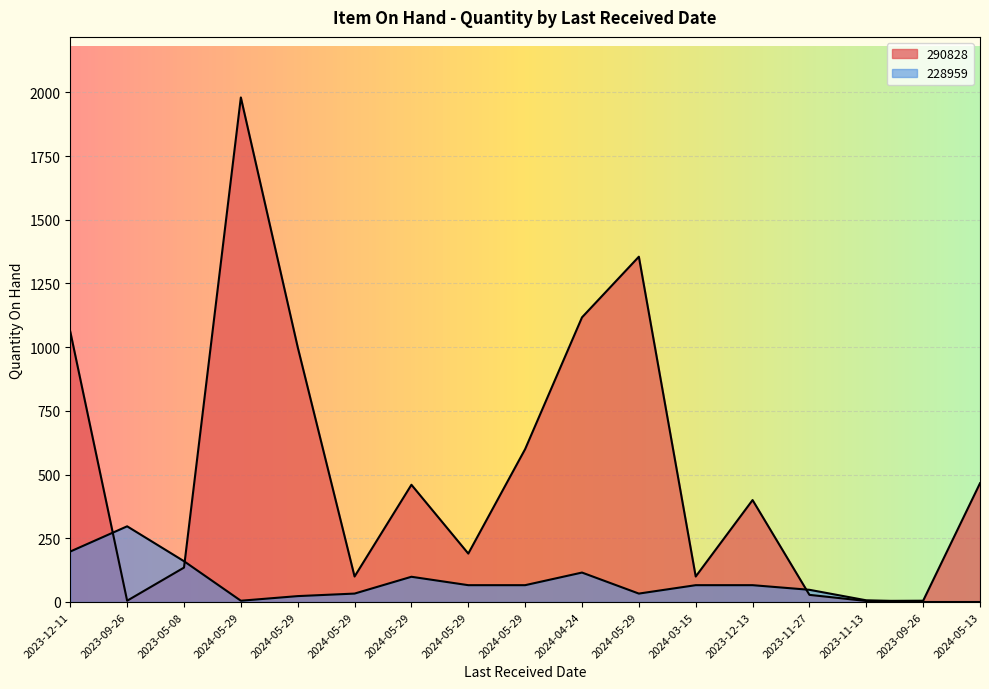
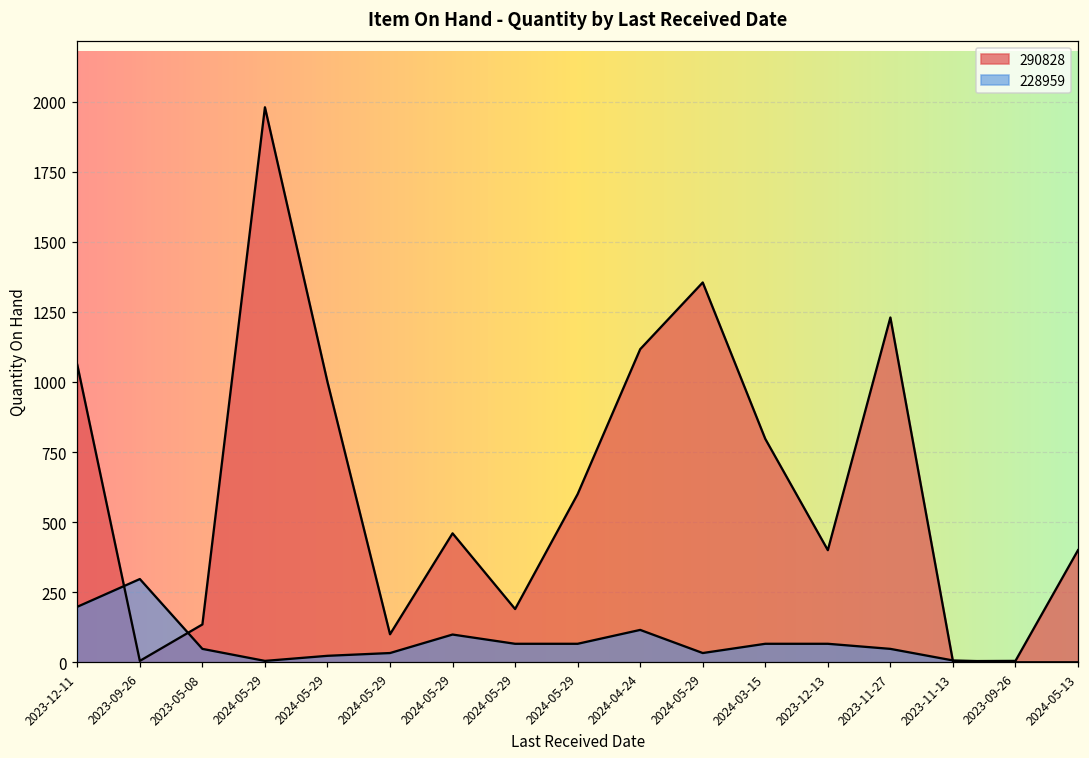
228959, 2023-05-08: 160 -> 50
290828, 2024-03-15: 100 -> 800
290828, 2023-11-27: 30 -> 1230
290828, 2024-05-13: 470 -> 400
